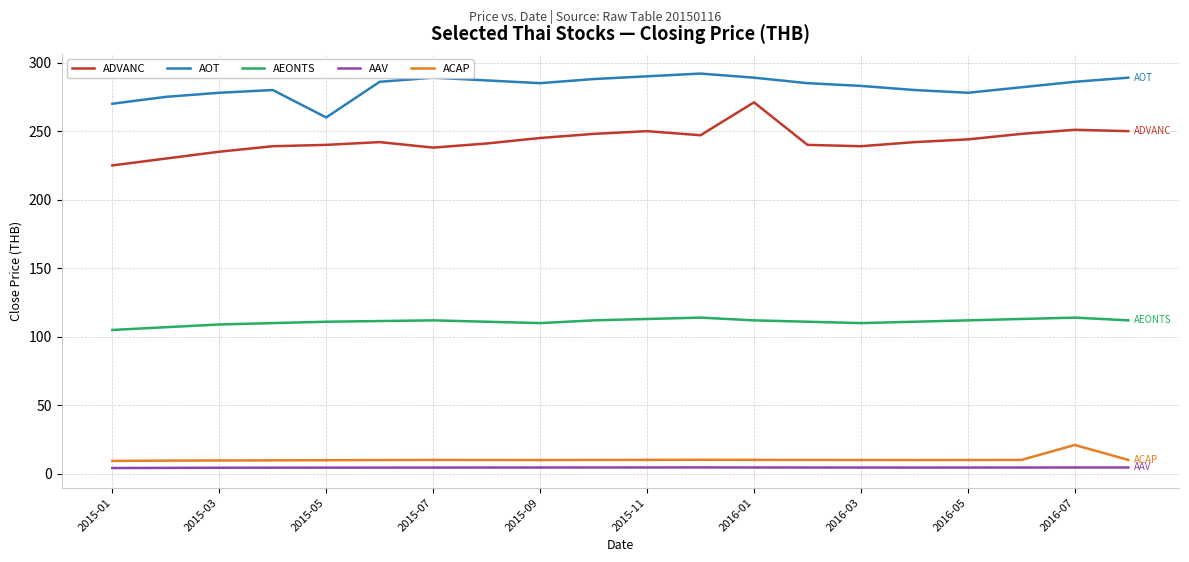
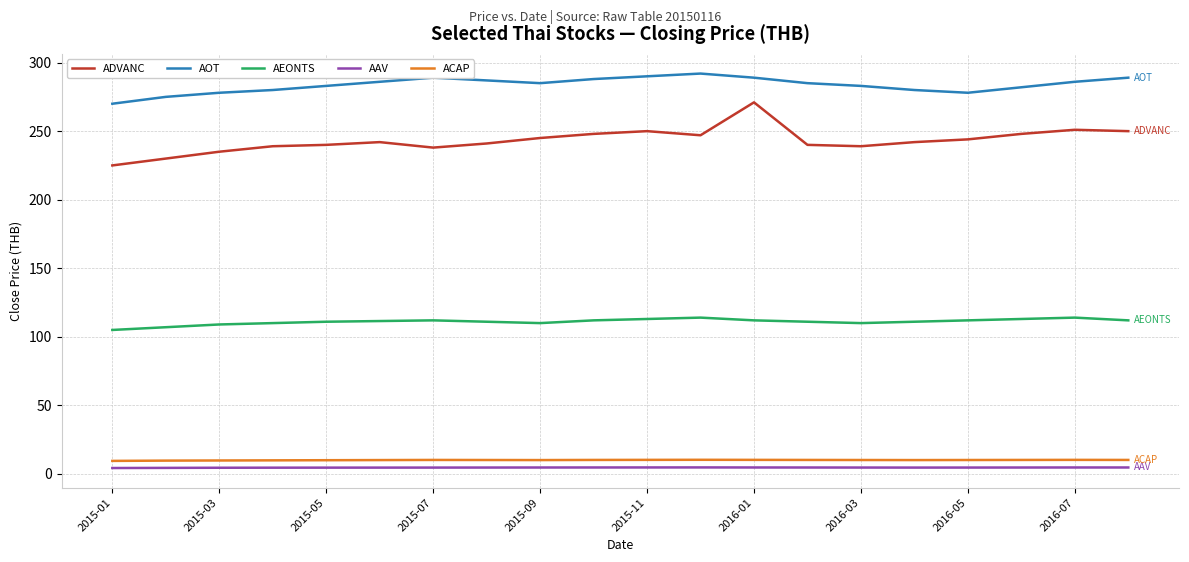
AOT, 2015-05: 260 -> 283
ACAP, 2016-07: 21 -> 10
